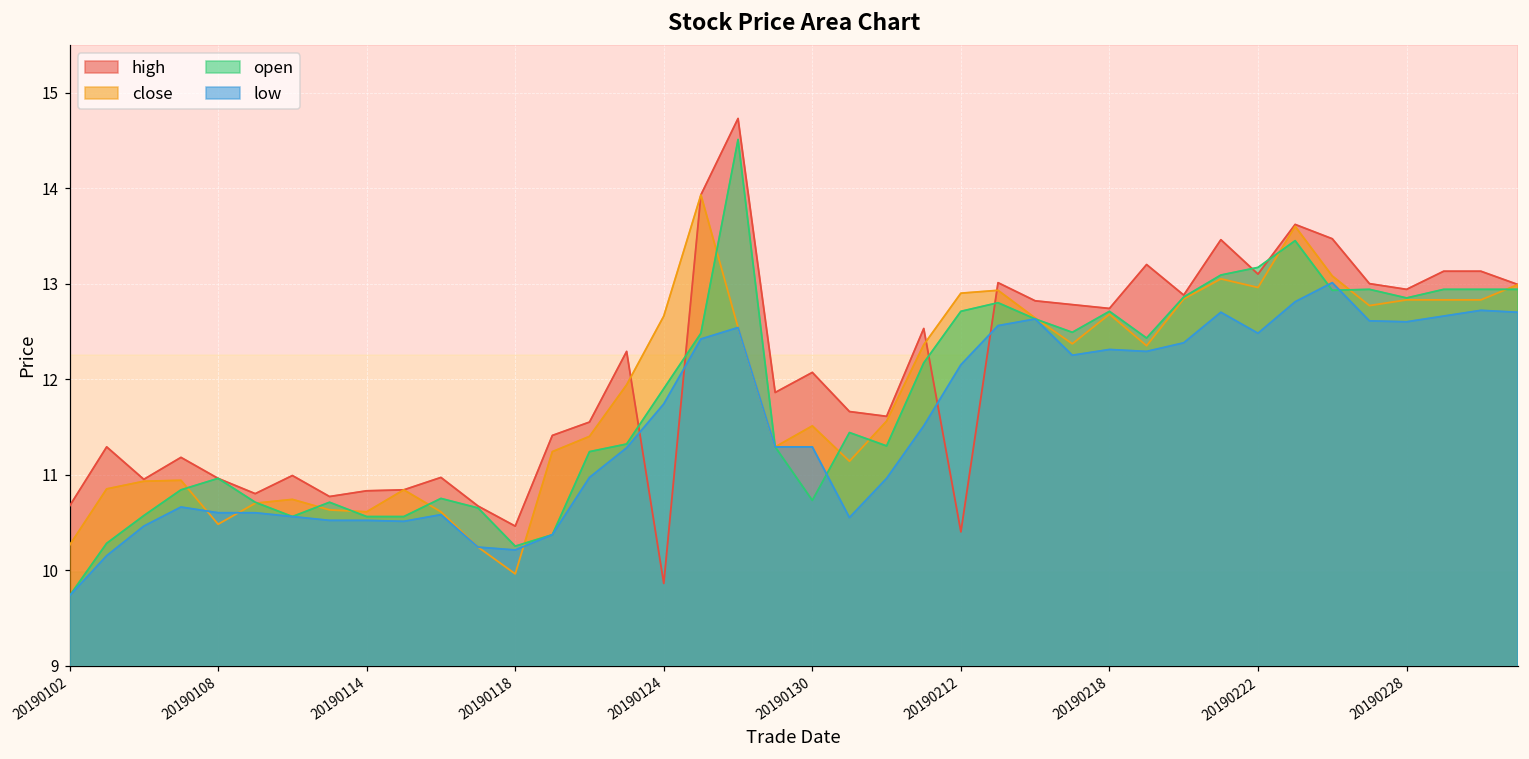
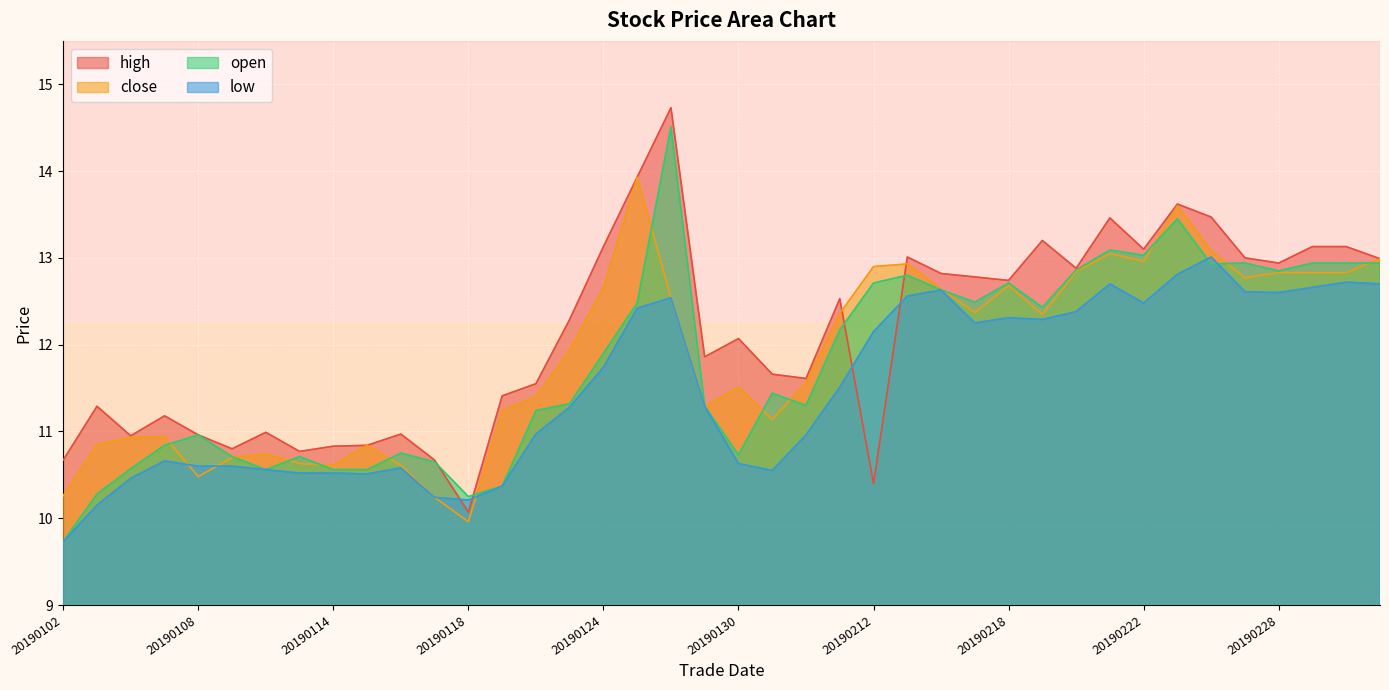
high, 20190118: 10.5 -> 10.1
high, 20190124: 9.9 -> 13.1
low, 20190130: 11.3 -> 10.6
open, 20190222: 13.2 -> 13.0
